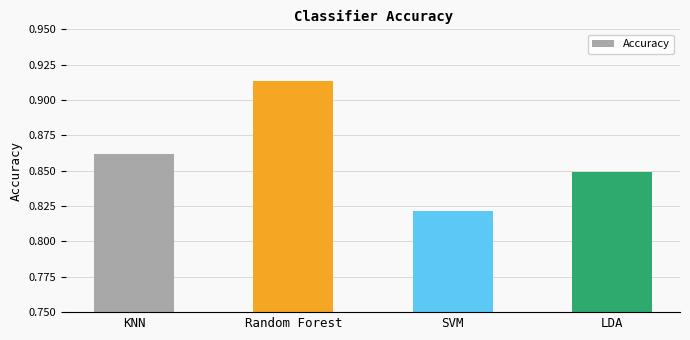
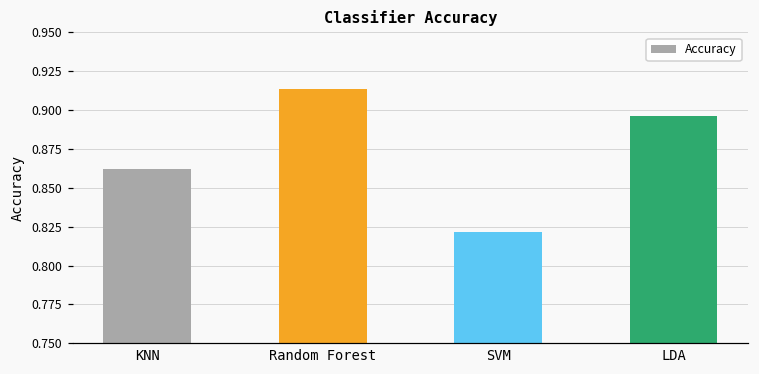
LDA: 0.849 -> 0.897
